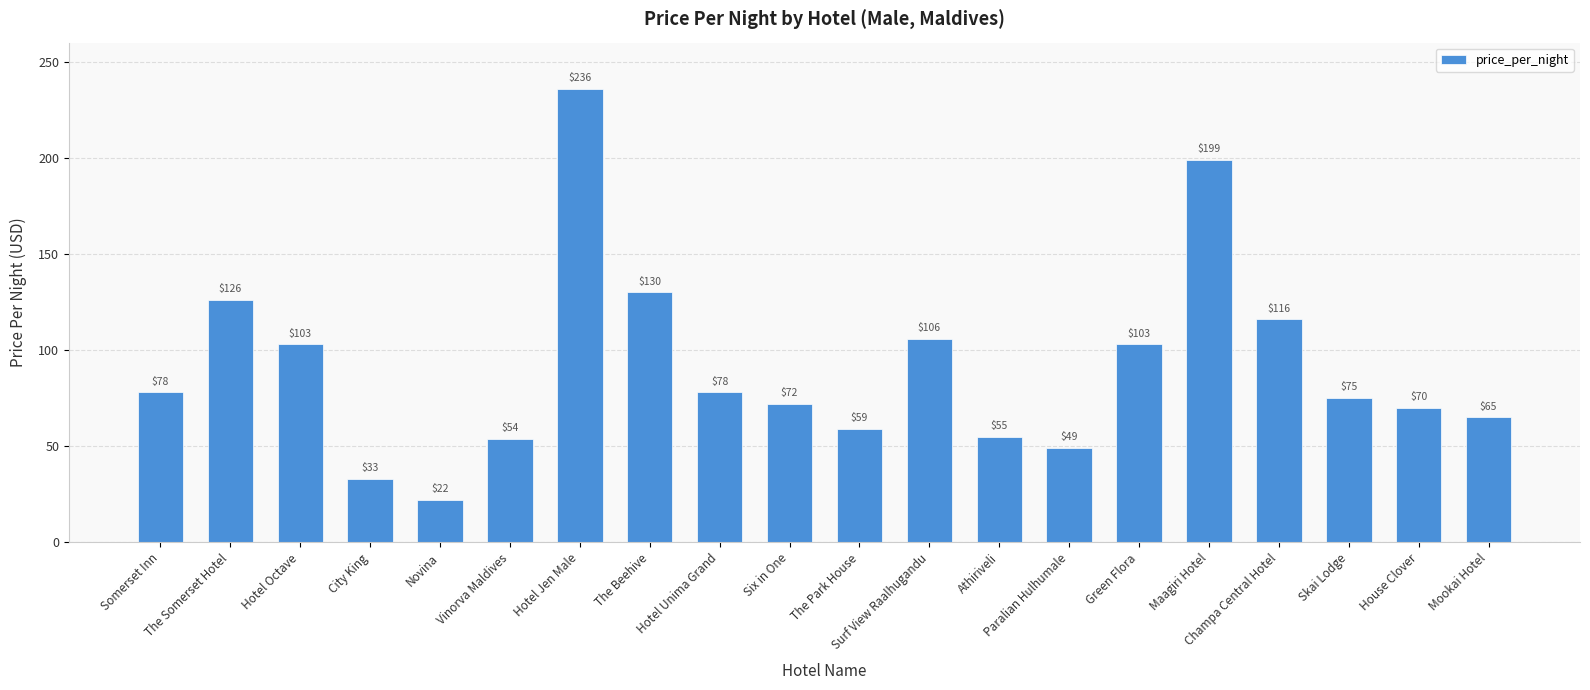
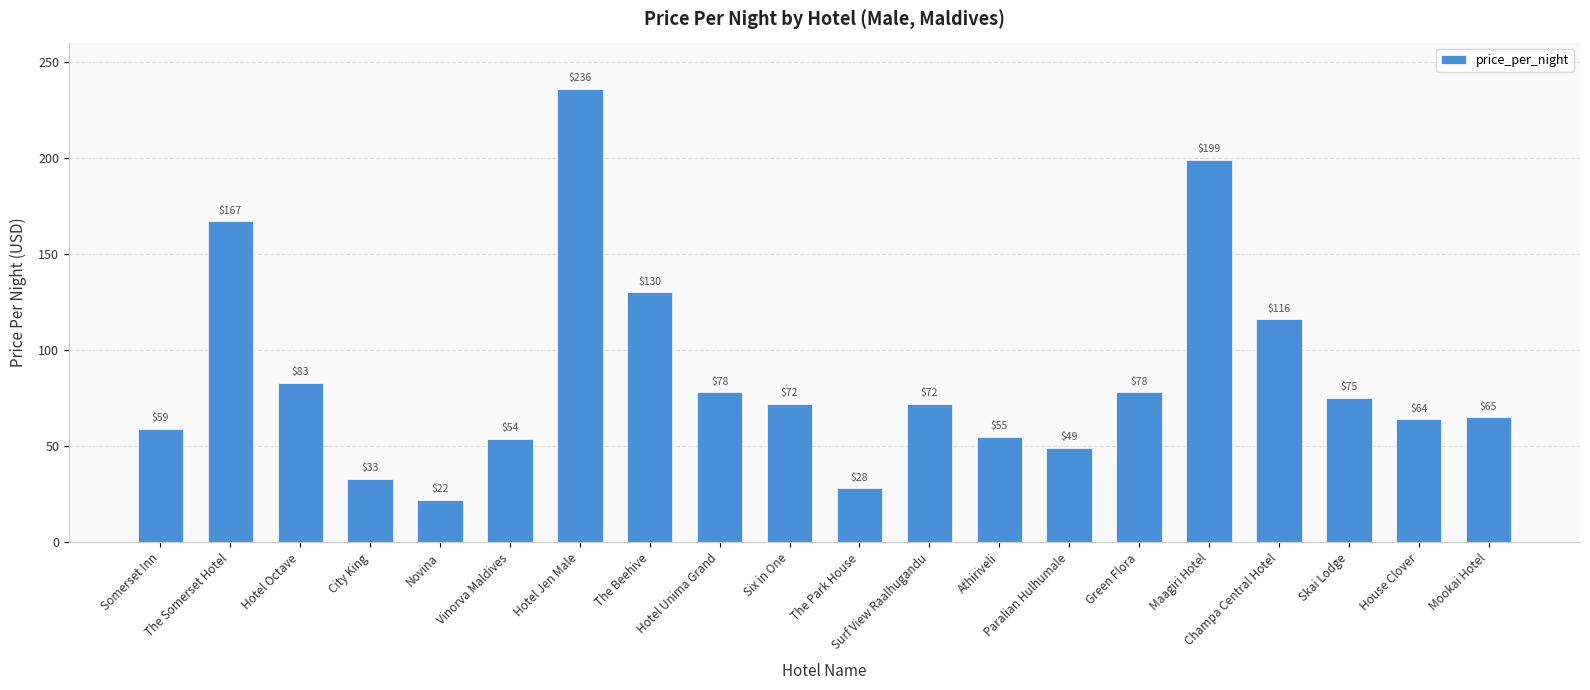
Somerset Inn: $78 -> $59
The Somerset Hotel: $126 -> $167
Hotel Octave: $103 -> $83
The Park House: $59 -> $28
Surf View Raalhugandu: $106 -> $72
Green Flora: $103 -> $78
House Clover: $70 -> $64
